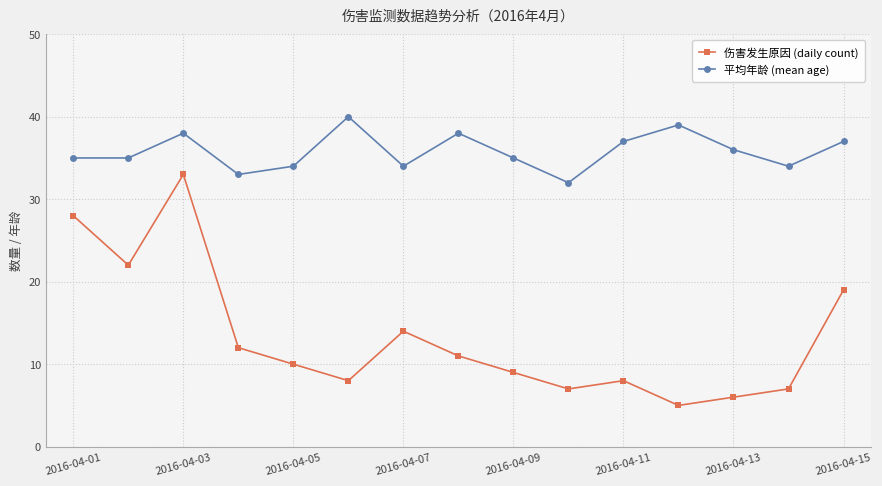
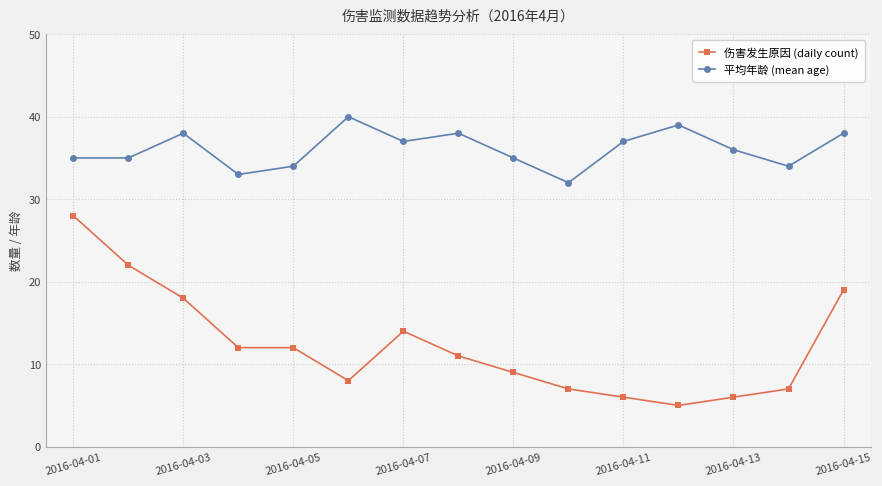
伤害发生原因 (daily count), 2016-04-03: 33 -> 18
伤害发生原因 (daily count), 2016-04-05: 10 -> 12
平均年龄 (mean age), 2016-04-07: 34 -> 37
伤害发生原因 (daily count), 2016-04-11: 8 -> 6
平均年龄 (mean age), 2016-04-15: 37 -> 38
